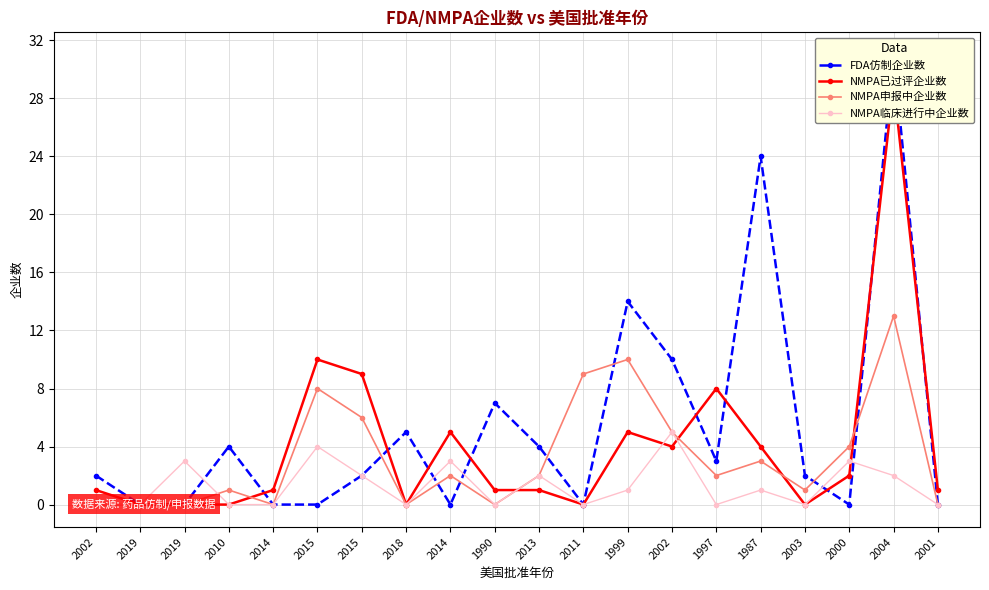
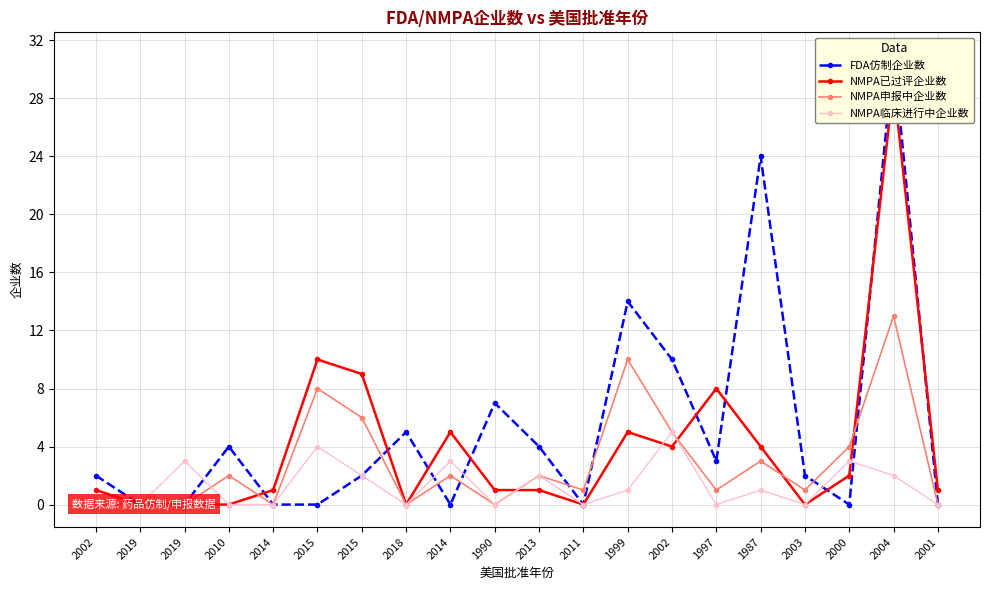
NMPA申报中企业数, 2010: 1 -> 2
NMPA申报中企业数, 2011: 9 -> 1
NMPA申报中企业数, 1997: 2 -> 1
